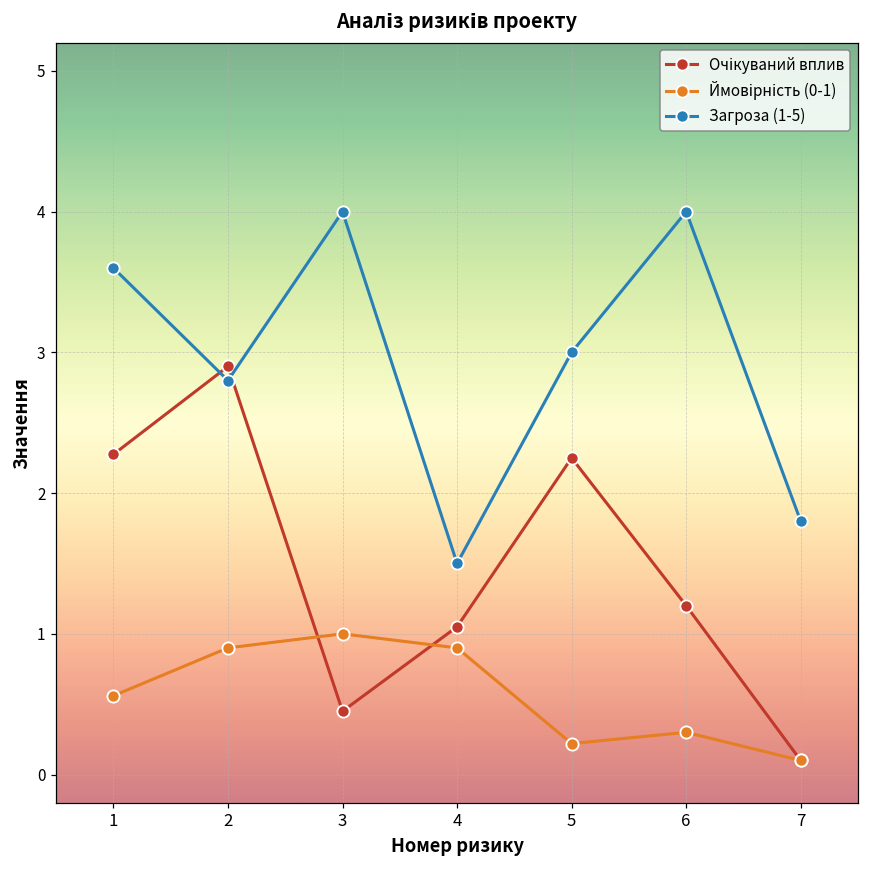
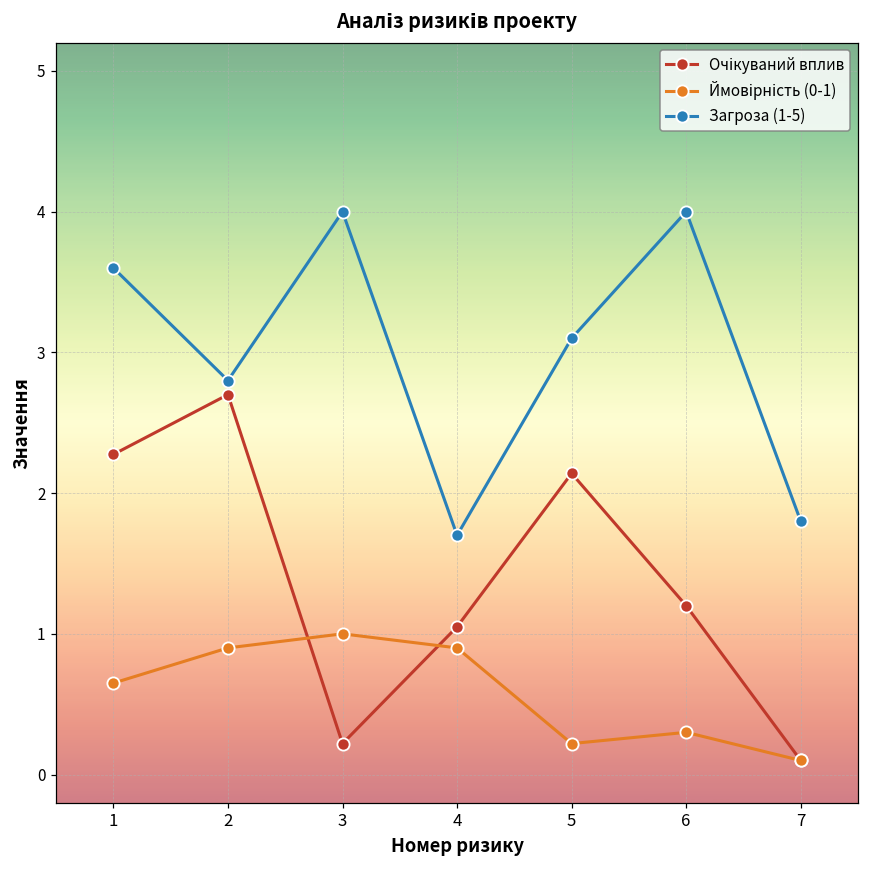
Ймовірність (0-1), 1: 0.56 -> 0.65
Очікуваний вплив, 2: 2.9 -> 2.7
Очікуваний вплив, 3: 0.45 -> 0.22
Загроза (1-5), 4: 1.5 -> 1.7
Очікуваний вплив, 5: 2.25 -> 2.14
Загроза (1-5), 5: 3.0 -> 3.1
